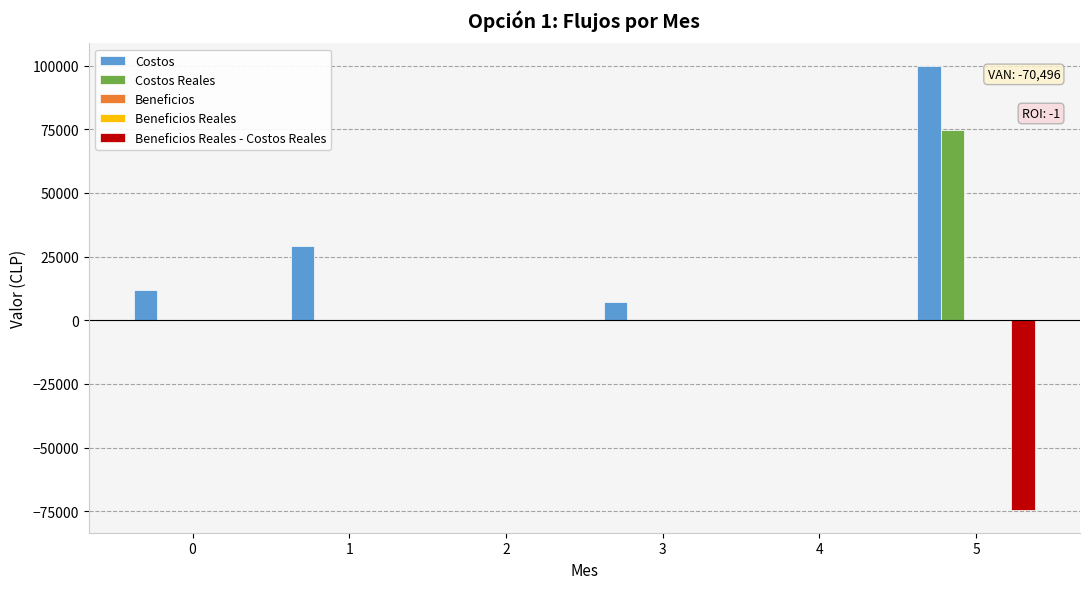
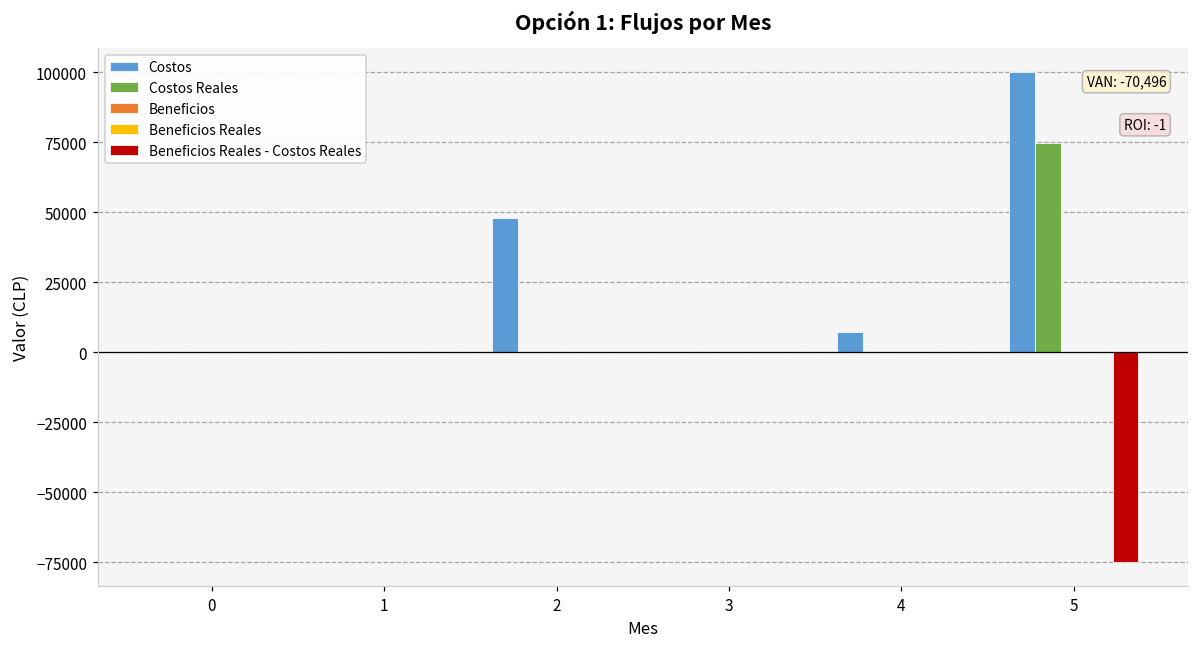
Costos, 0: 12000 -> 0
Costos, 1: 29000 -> 0
Costos, 2: 0 -> 48000
Costos, 3: 7000 -> 0
Costos, 4: 0 -> 7000
